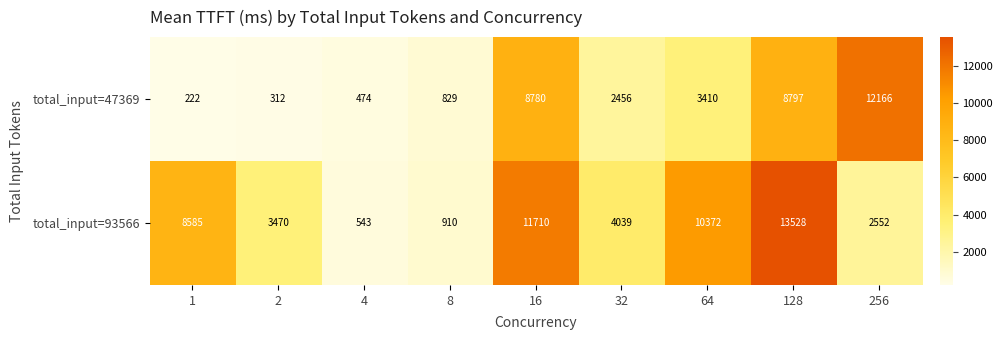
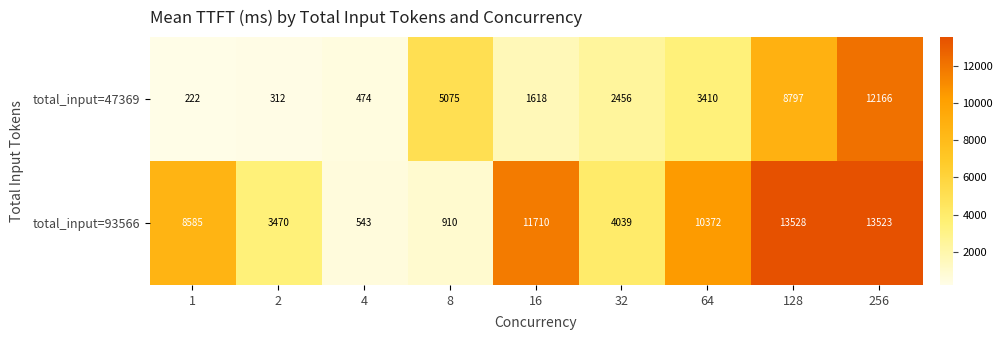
total_input=47369, 8: 829 -> 5075
total_input=47369, 16: 8780 -> 1618
total_input=93566, 256: 2552 -> 13523
